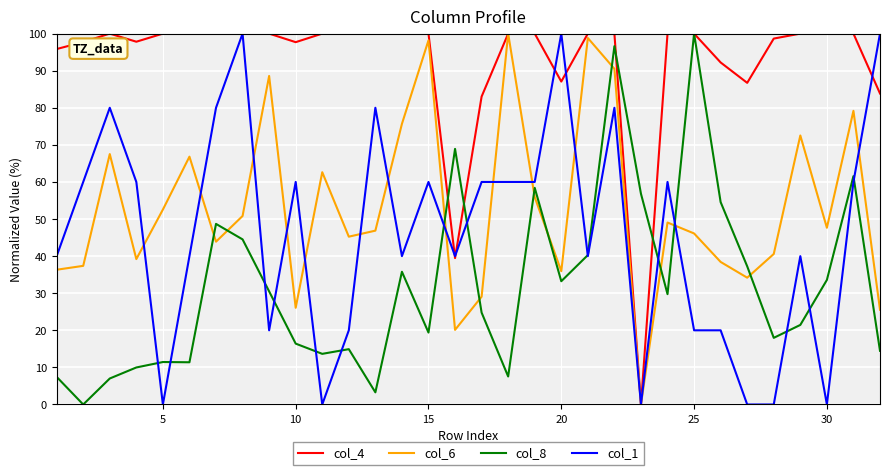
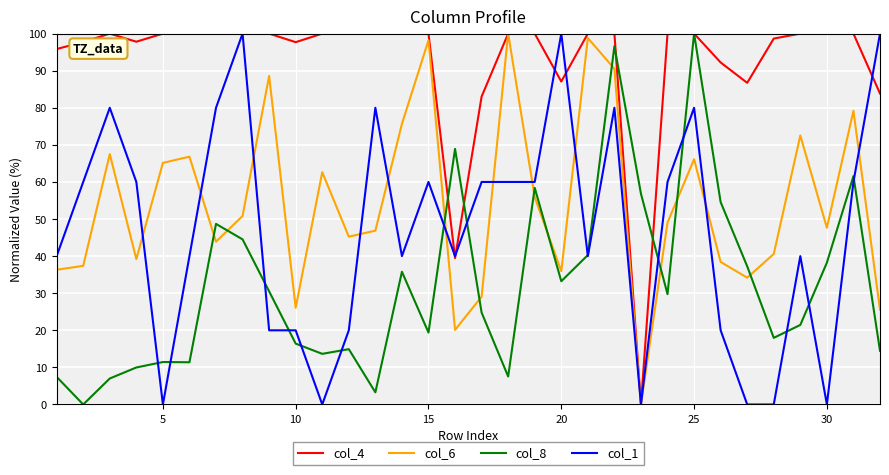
col_6, 5: 53 -> 65
col_1, 10: 60 -> 20
col_6, 25: 46 -> 66
col_1, 25: 20 -> 80
col_8, 30: 34 -> 38
